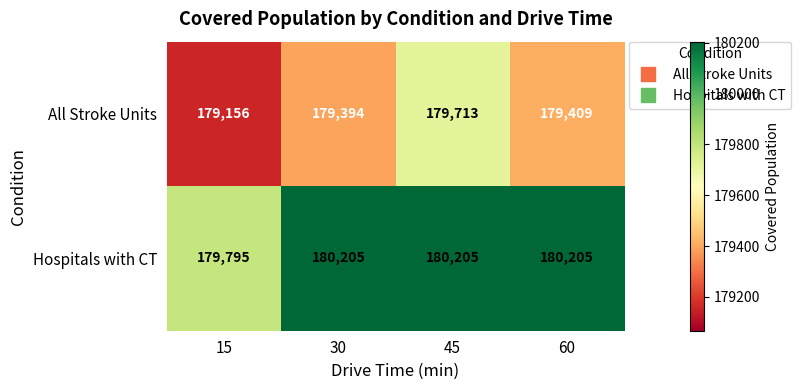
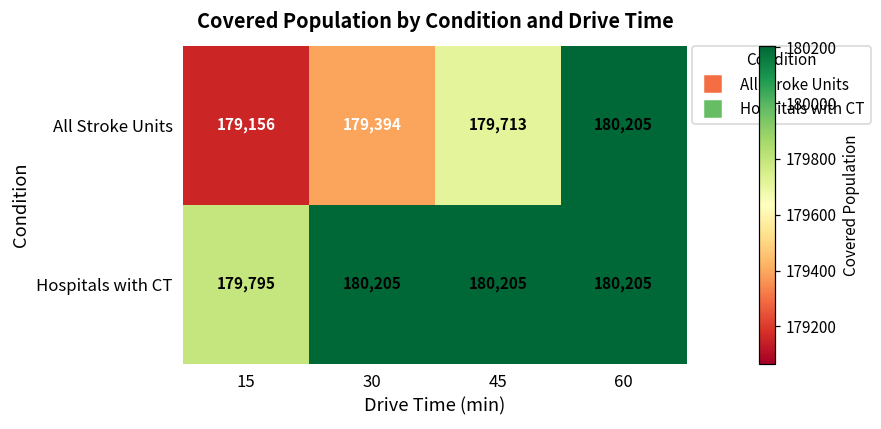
All Stroke Units, 60: 179,409 -> 180,205
